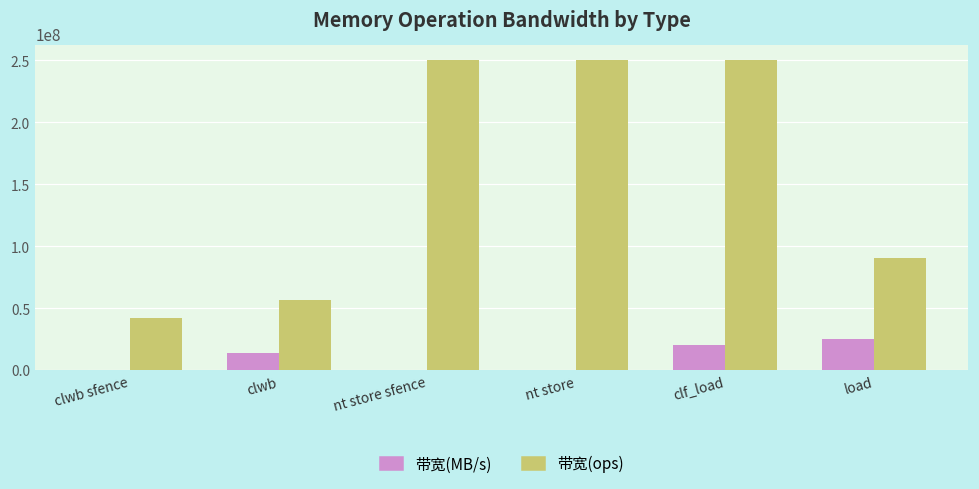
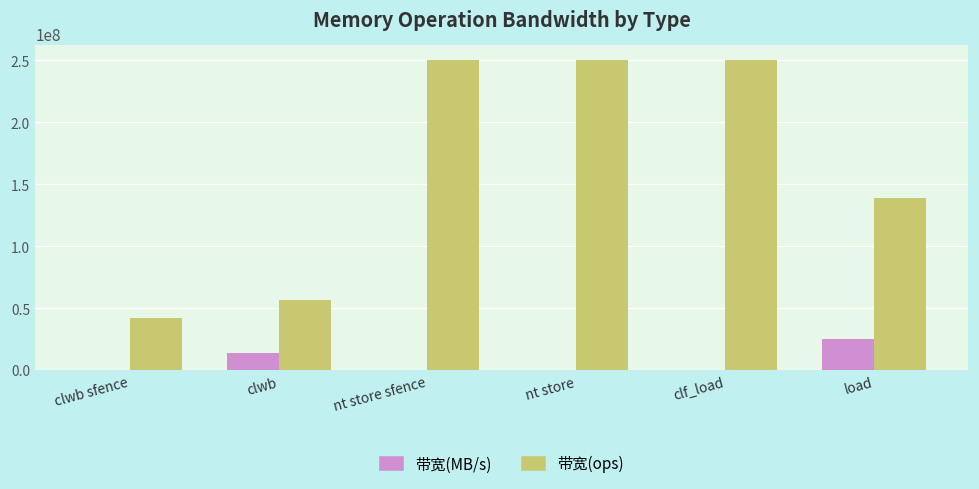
带宽(MB/s), clf_load: 20000000 -> 0
带宽(ops), load: 91000000 -> 139000000
